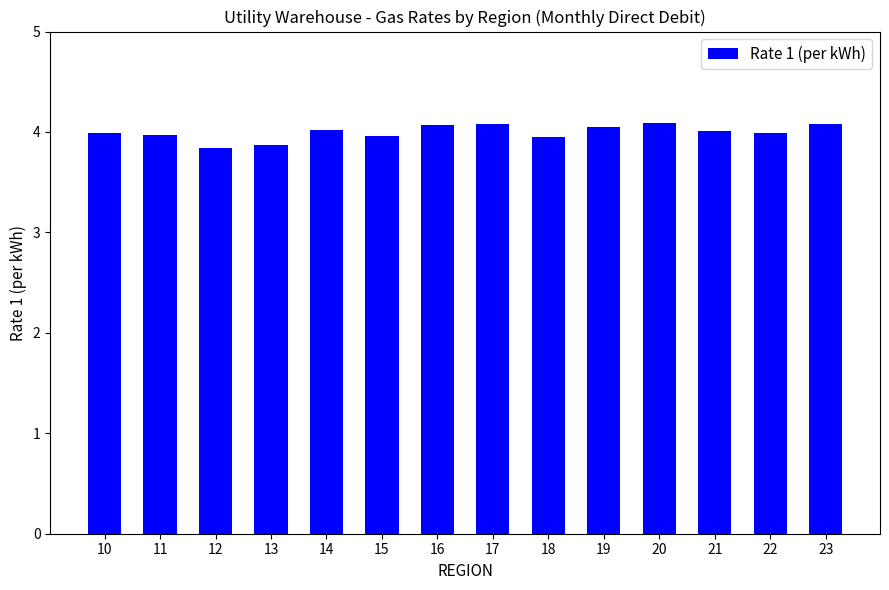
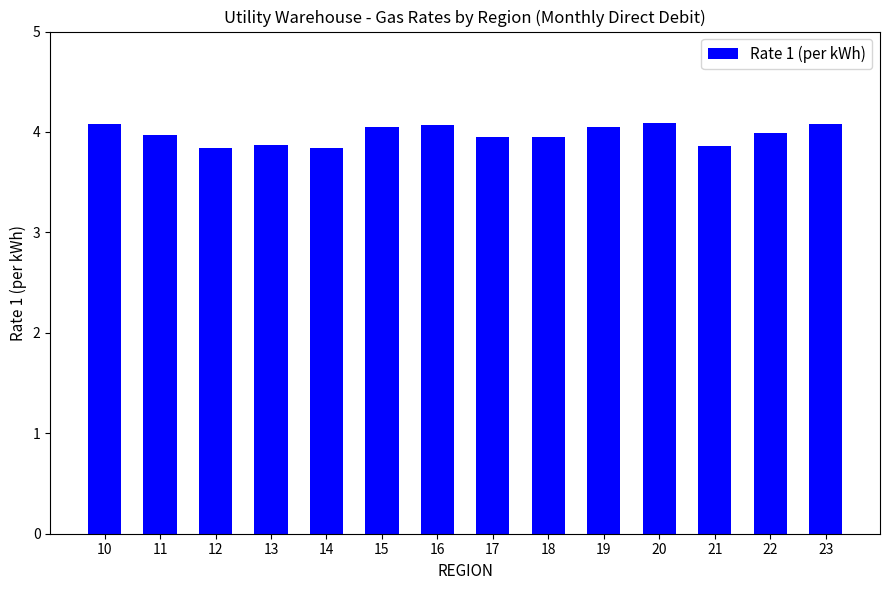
10: 3.99 -> 4.08
14: 4.02 -> 3.84
15: 3.97 -> 4.05
17: 4.08 -> 3.95
21: 4.01 -> 3.86
